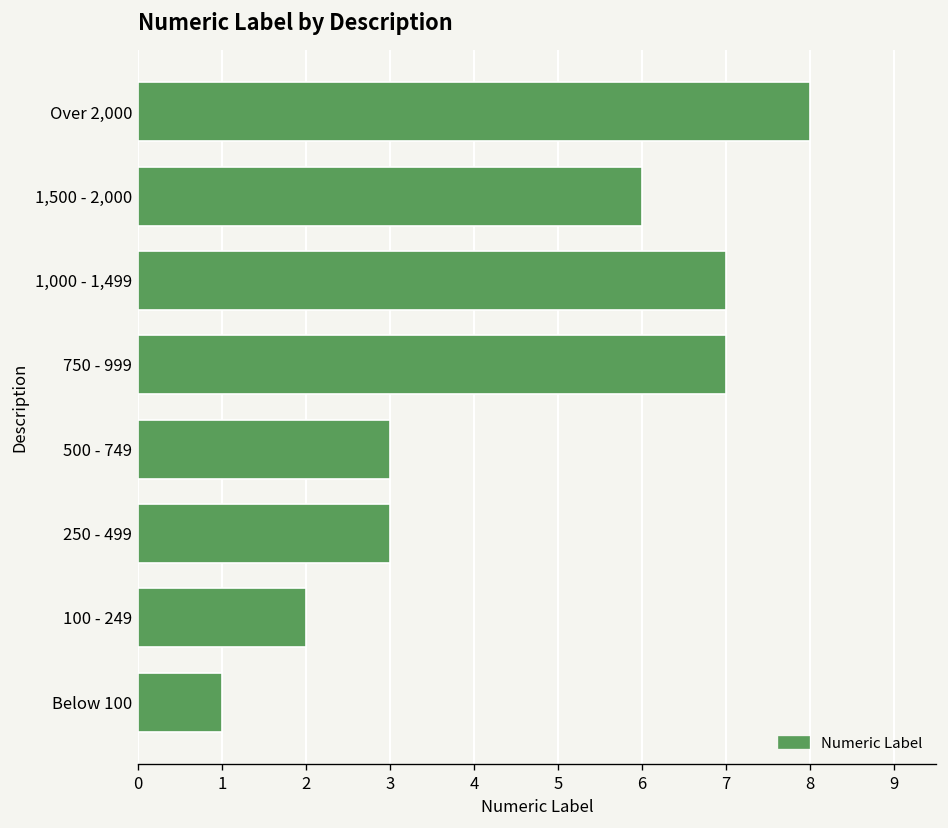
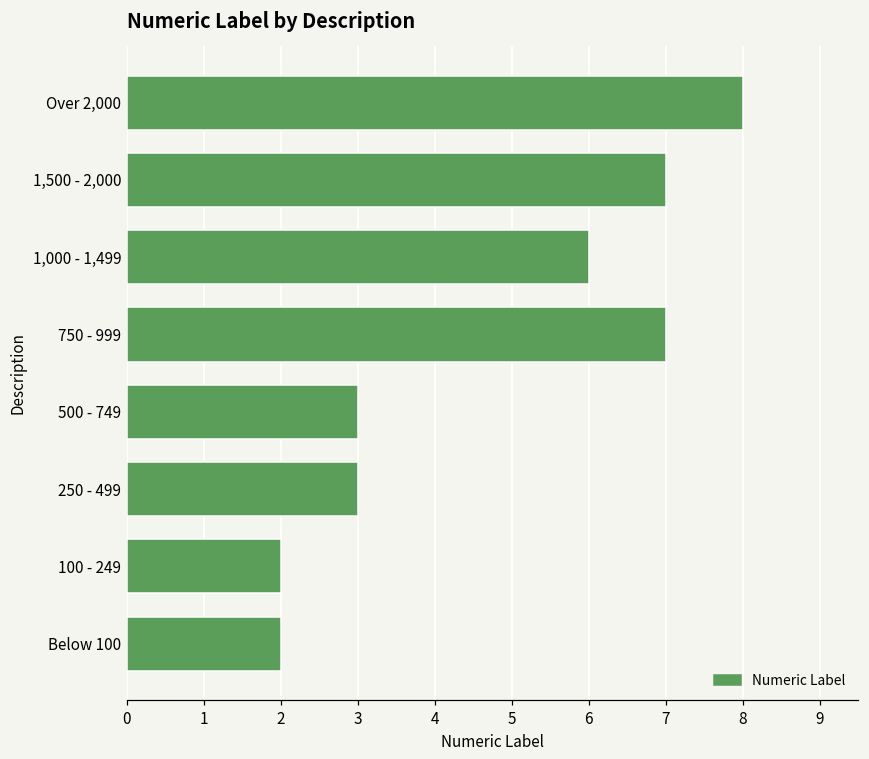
1,500 - 2,000: 6 -> 7
1,000 - 1,499: 7 -> 6
Below 100: 1 -> 2
